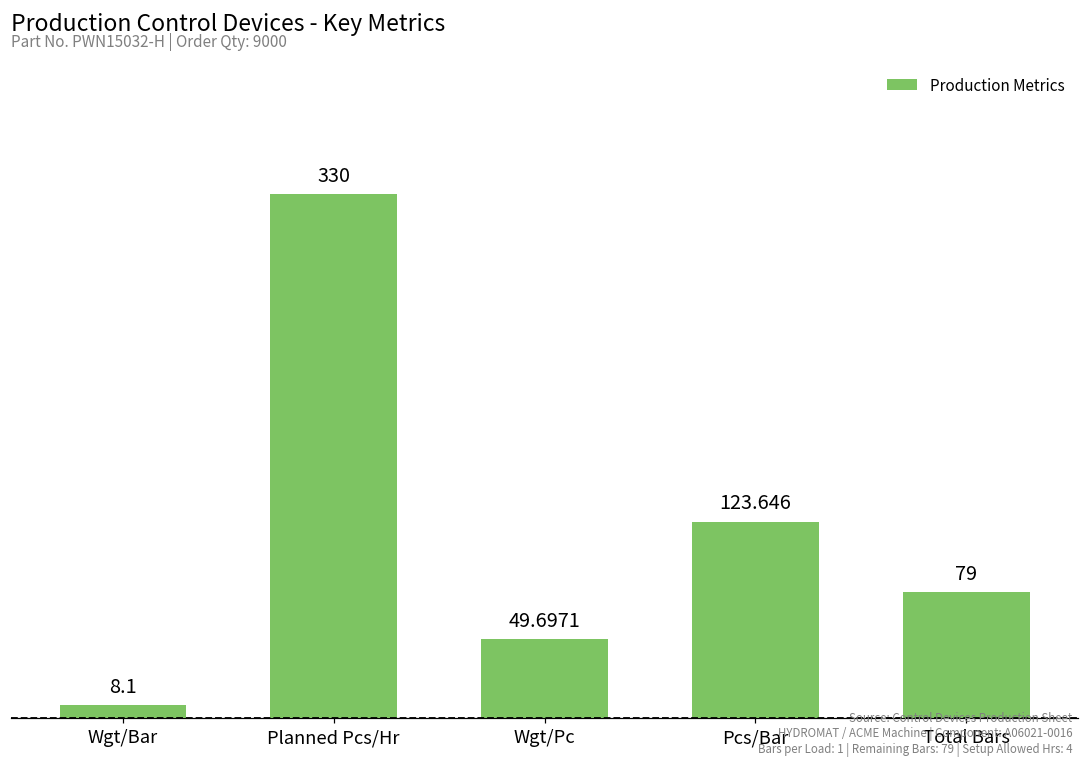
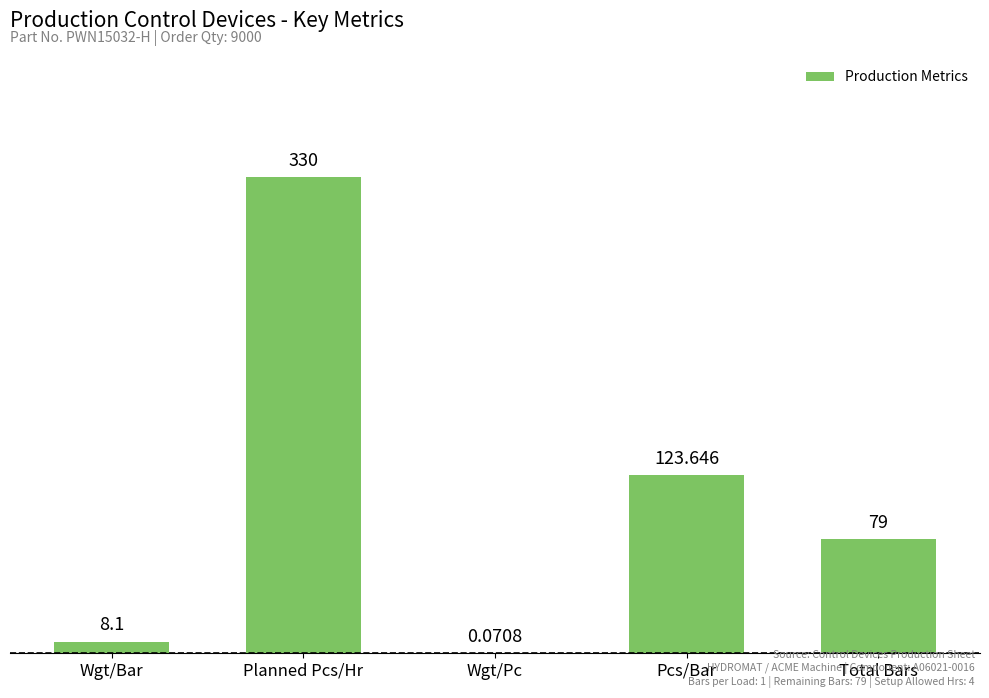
Wgt/Pc: 49.6971 -> 0.0708
